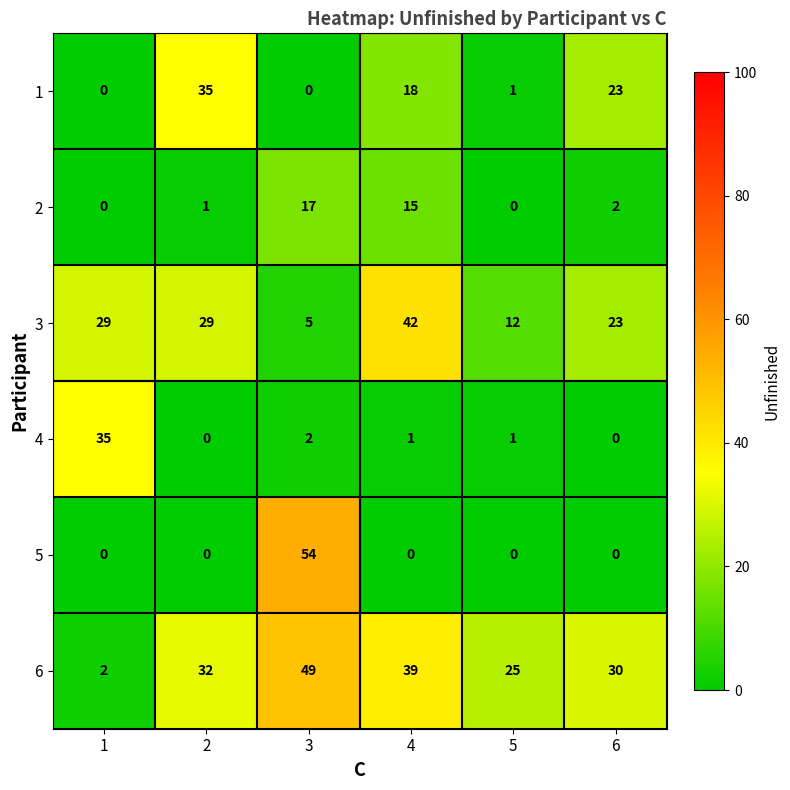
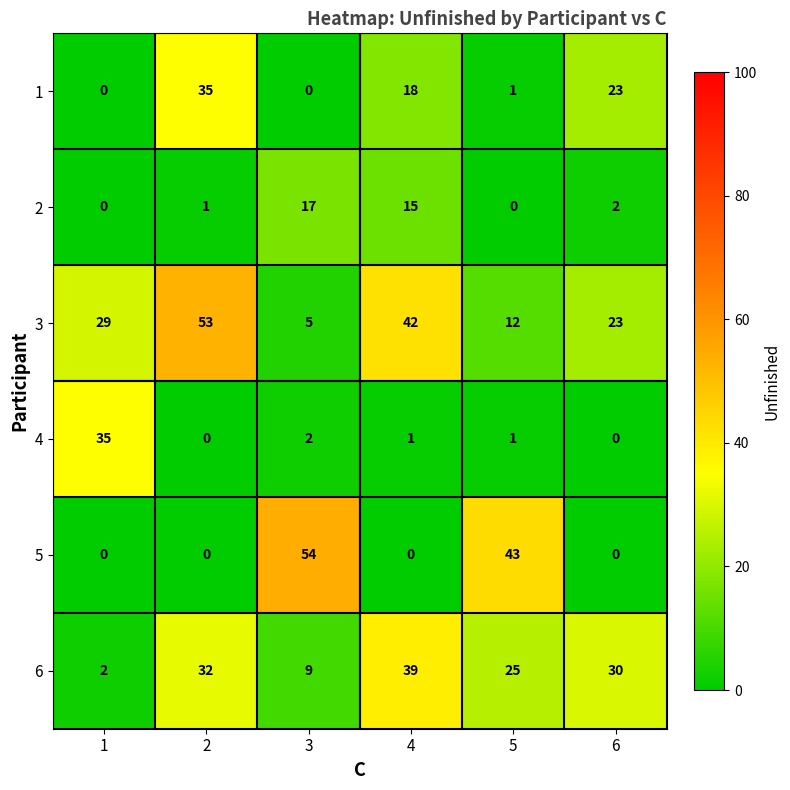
3, 2: 29 -> 53
5, 5: 0 -> 43
6, 3: 49 -> 9
